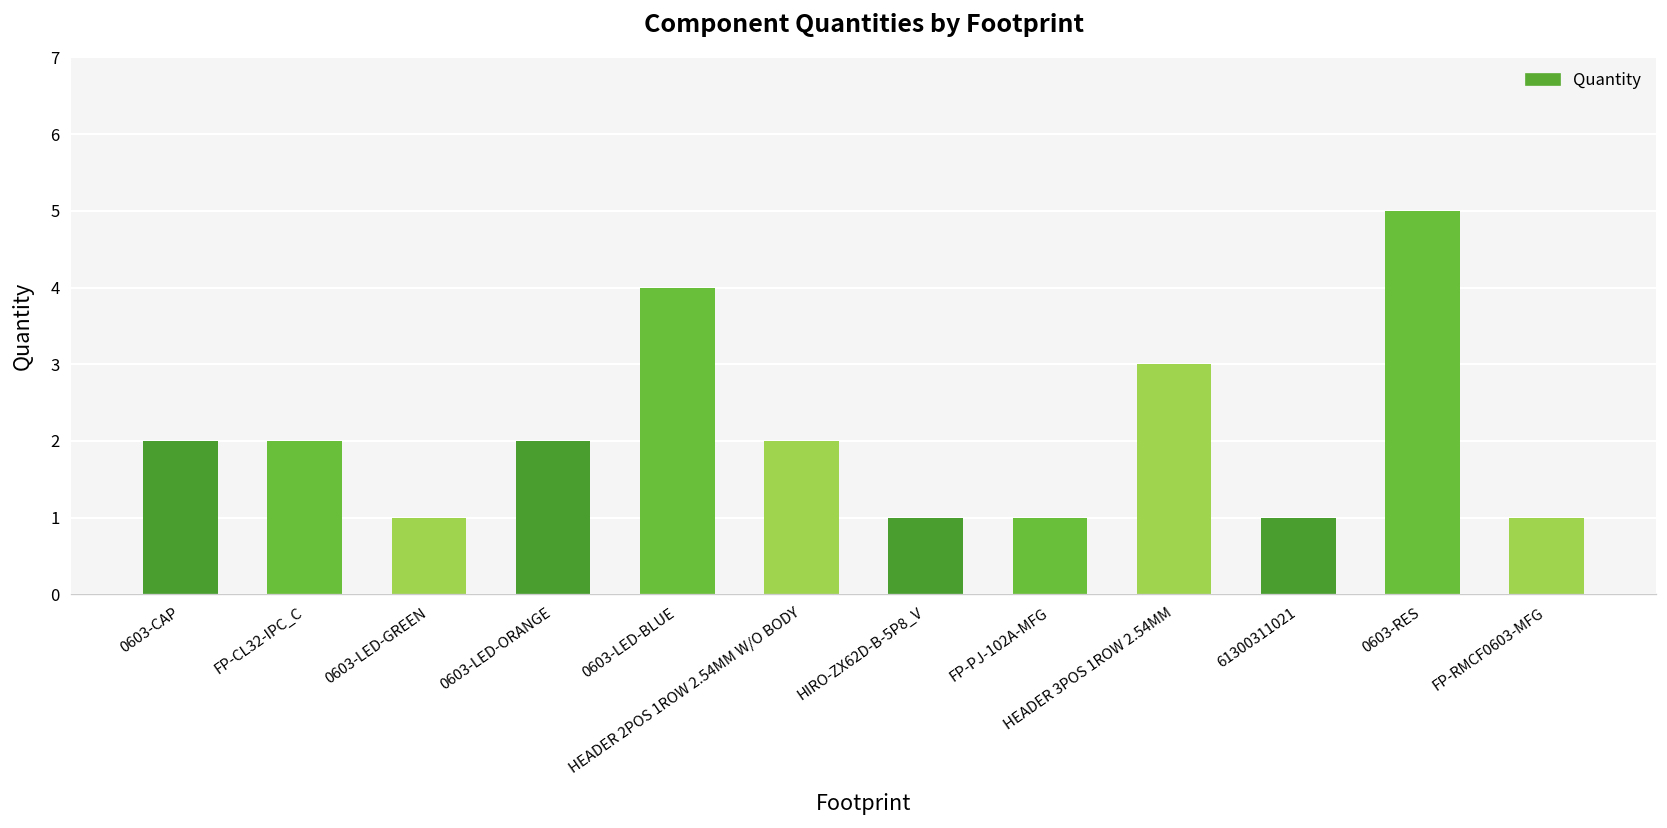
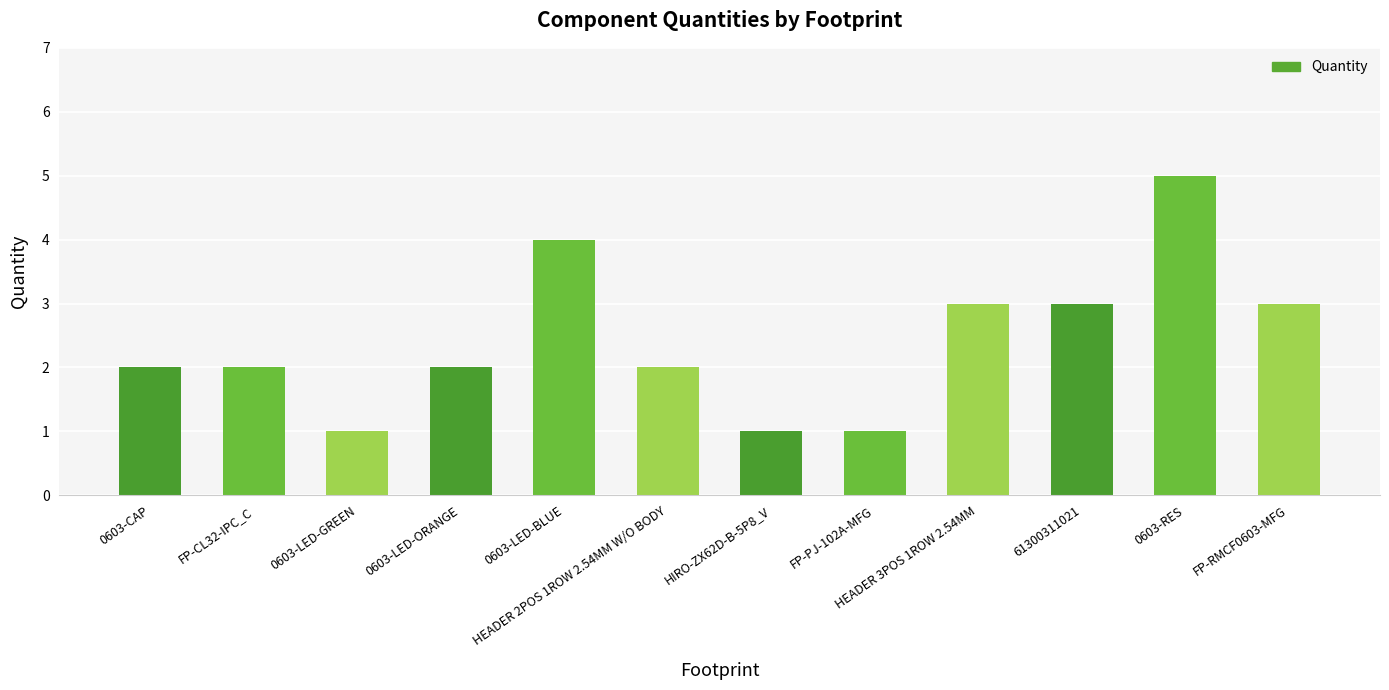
61300311021: 1 -> 3
FP-RMCF0603-MFG: 1 -> 3
